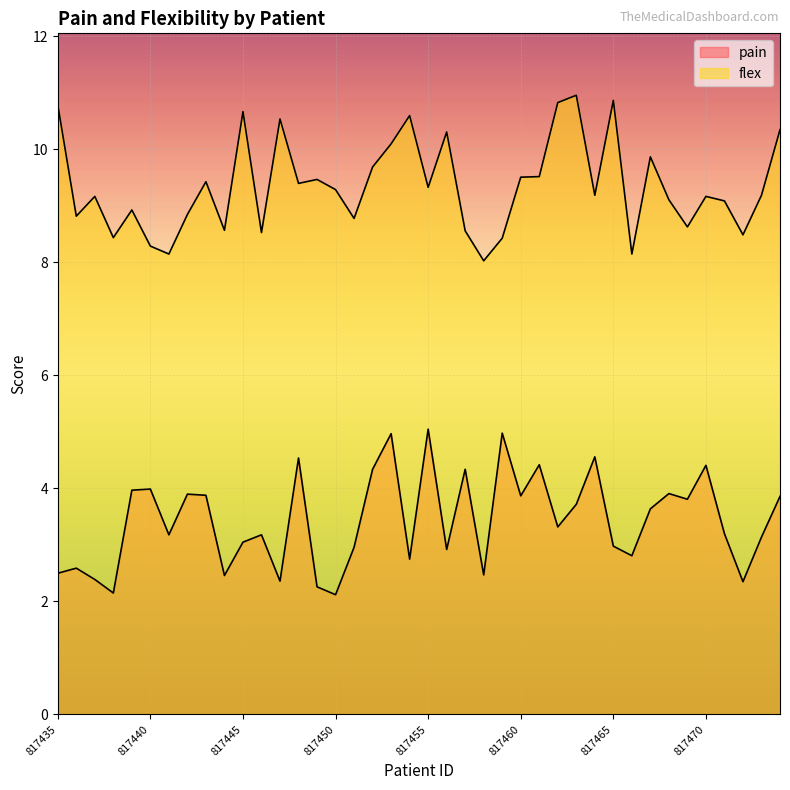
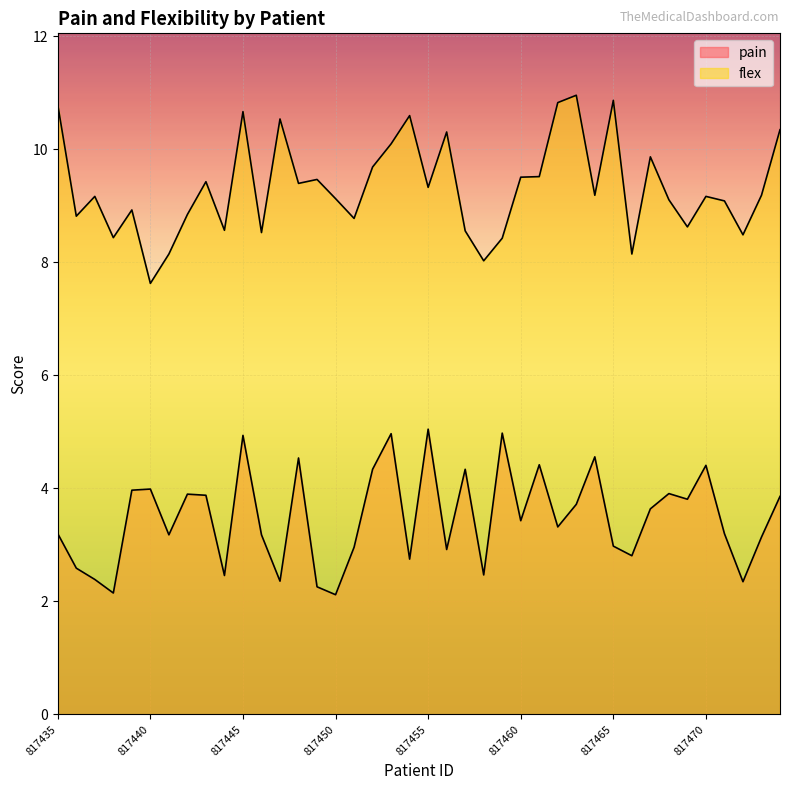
pain, 817435: 2.5 -> 3.2
flex, 817440: 8.3 -> 7.6
pain, 817445: 3.1 -> 4.9
flex, 817450: 9.3 -> 9.1
pain, 817460: 3.9 -> 3.4
